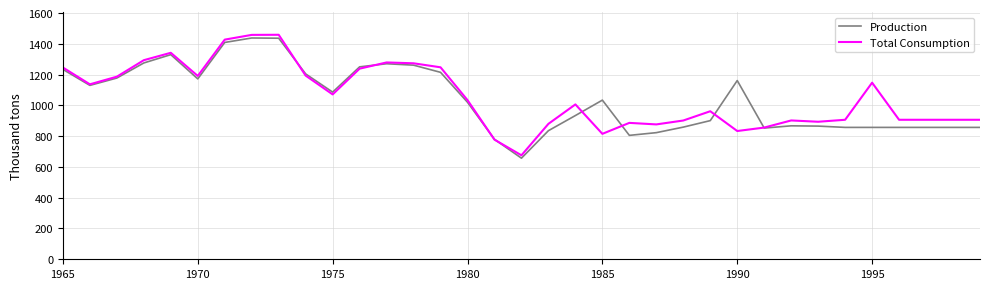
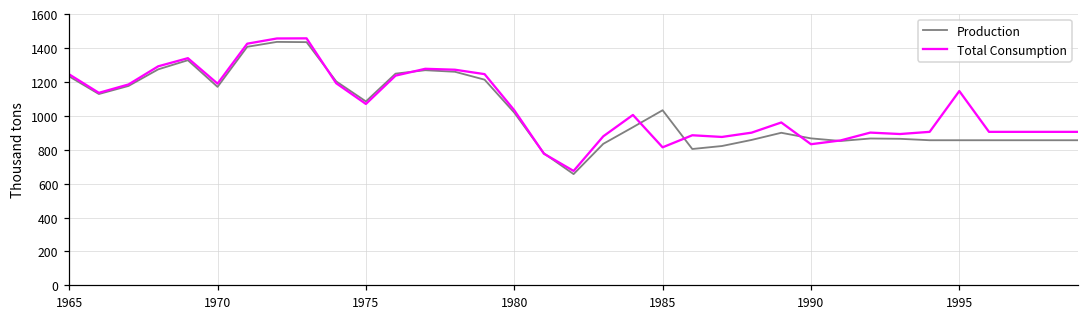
Production, 1990: 1160 -> 870
